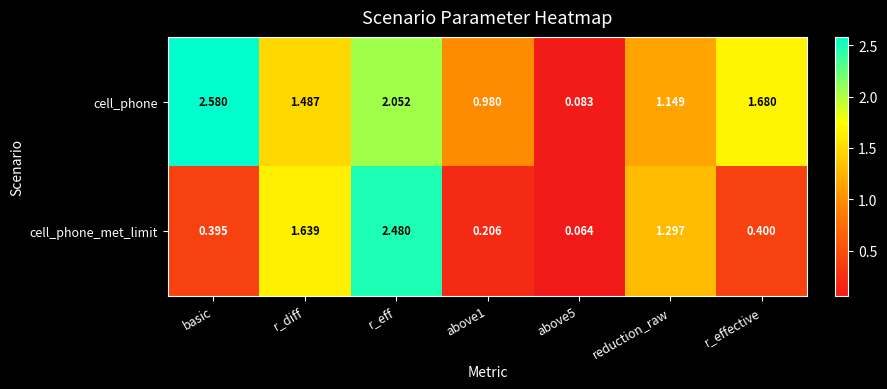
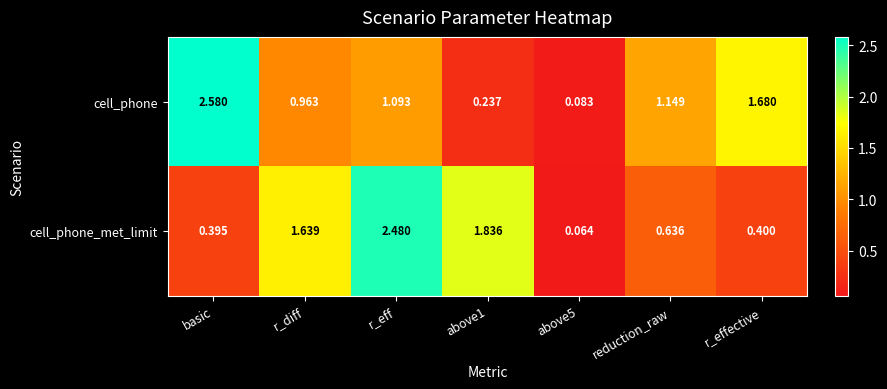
cell_phone, r_diff: 1.487 -> 0.963
cell_phone, r_eff: 2.052 -> 1.093
cell_phone, above1: 0.980 -> 0.237
cell_phone_met_limit, above1: 0.206 -> 1.836
cell_phone_met_limit, reduction_raw: 1.297 -> 0.636
